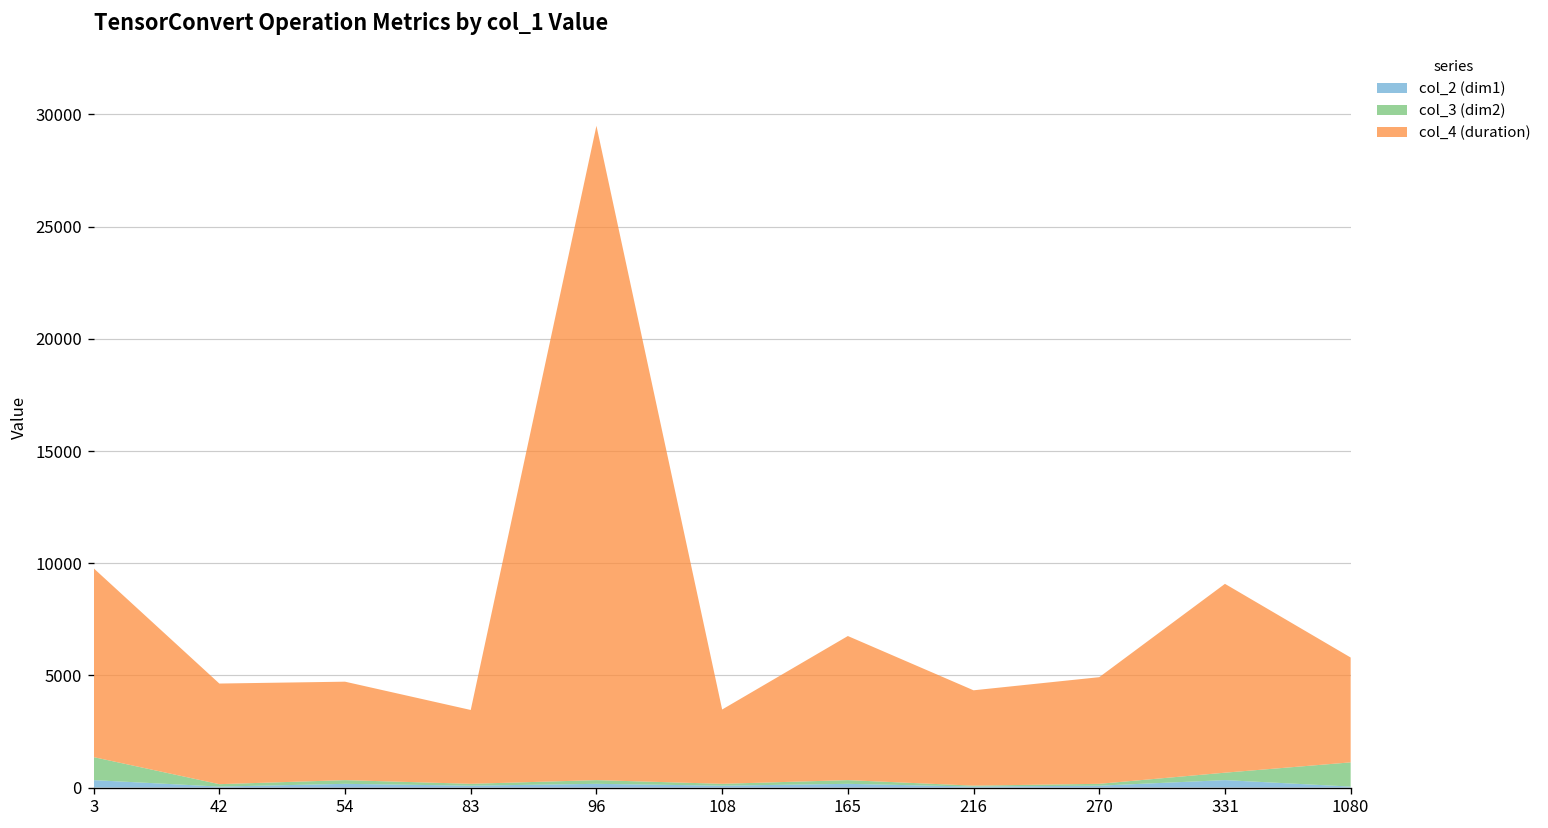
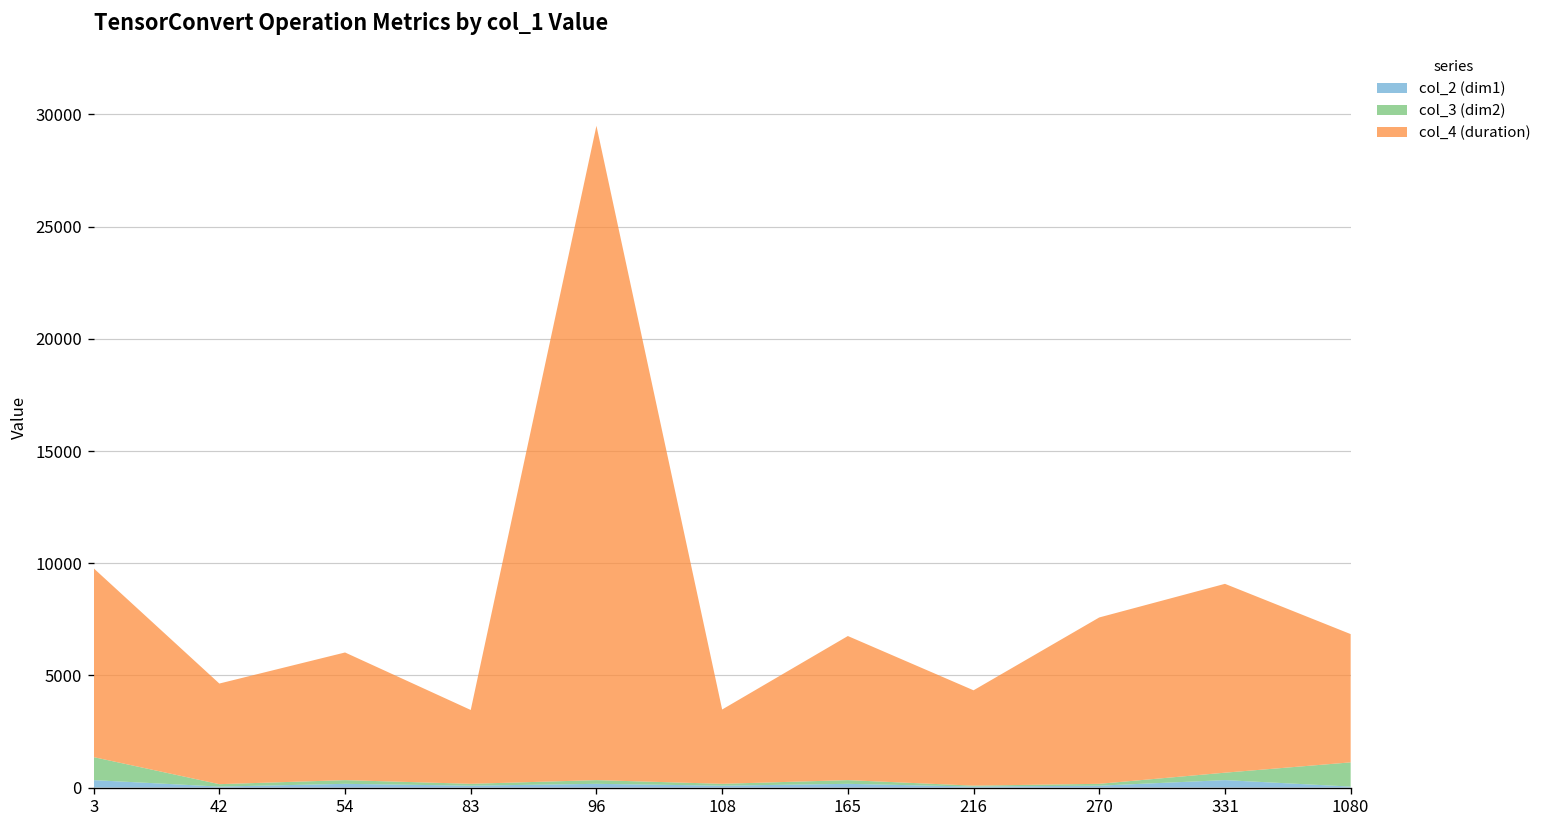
col_4 (duration), 54: 4400 -> 5700
col_4 (duration), 270: 4800 -> 7400
col_4 (duration), 1080: 4700 -> 5700
